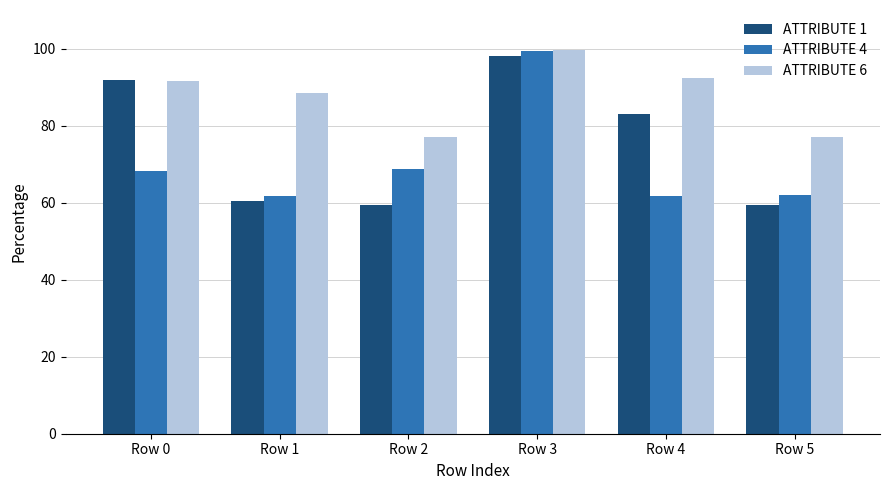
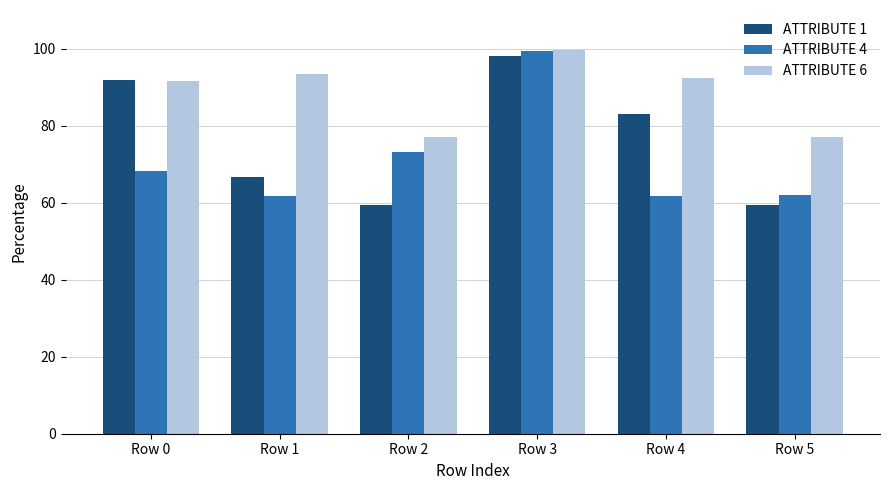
ATTRIBUTE 1, Row 1: 60 -> 67
ATTRIBUTE 6, Row 1: 88 -> 93
ATTRIBUTE 4, Row 2: 69 -> 73
